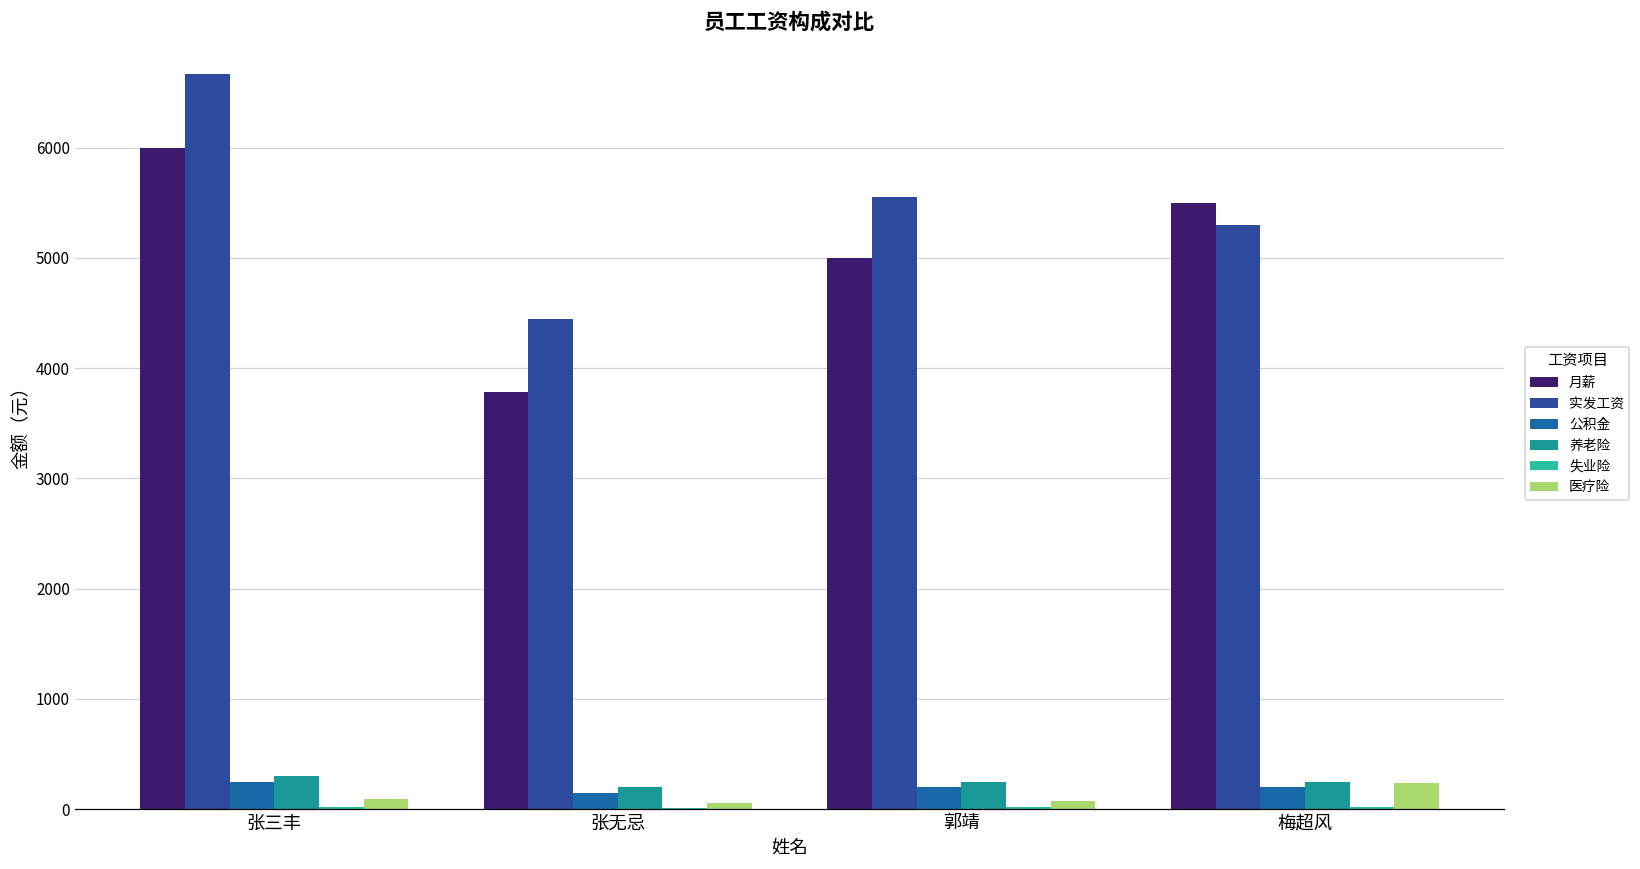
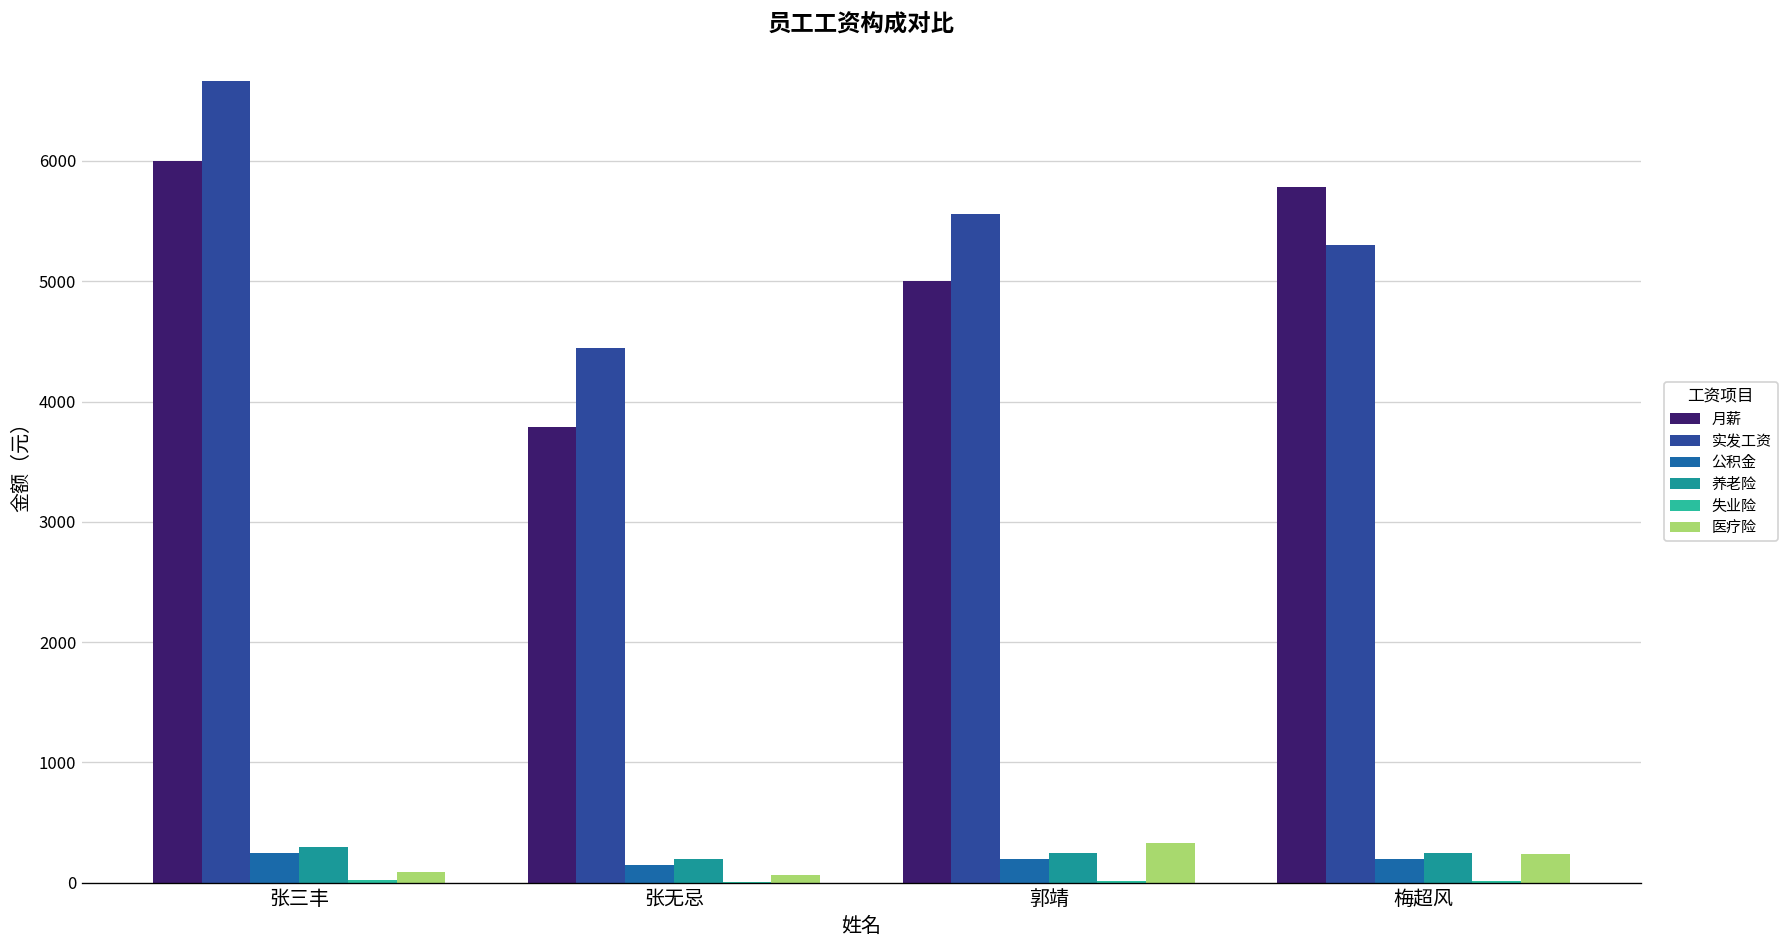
医疗险, 郭靖: 70 -> 330
月薪, 梅超风: 5500 -> 5780
